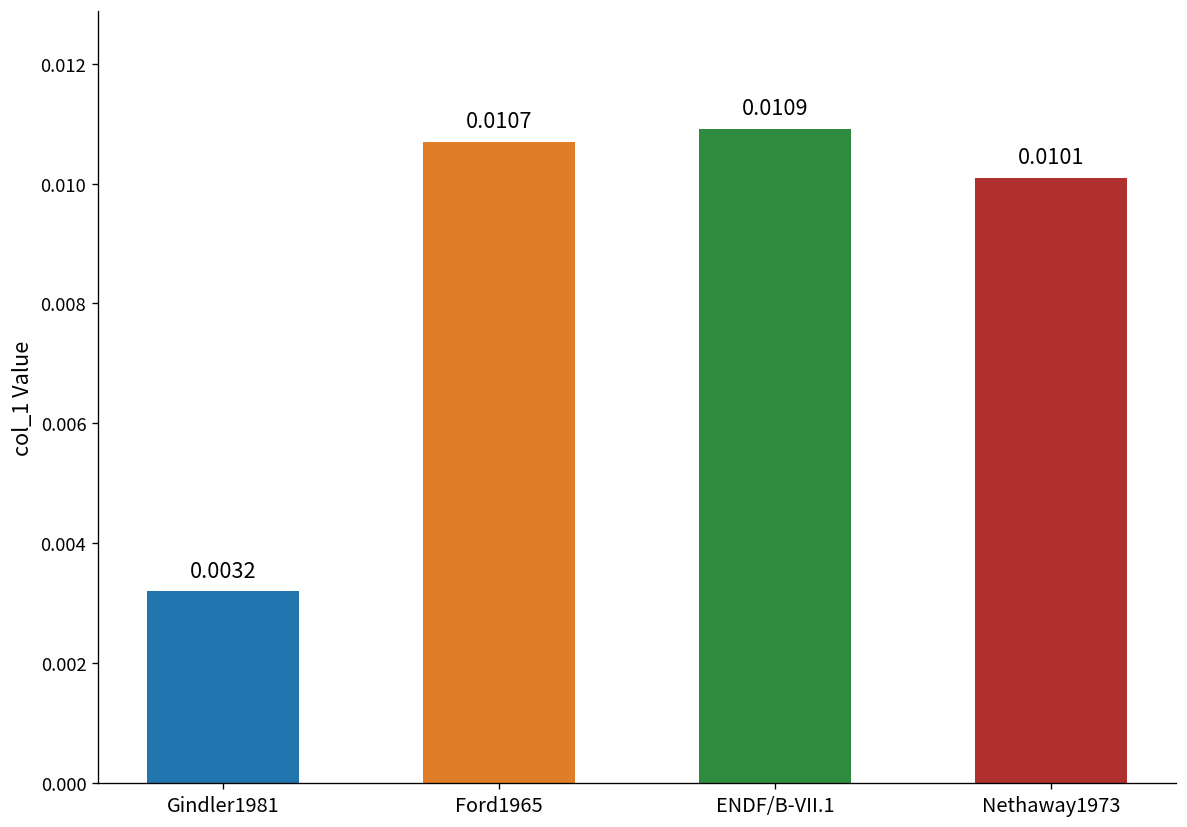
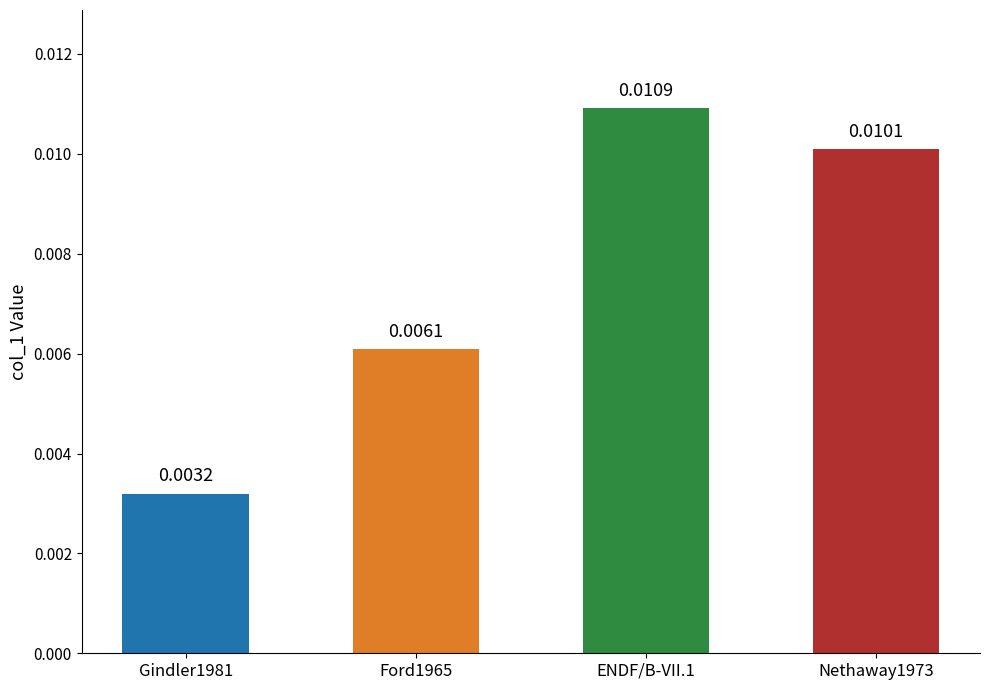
Ford1965: 0.0107 -> 0.0061
